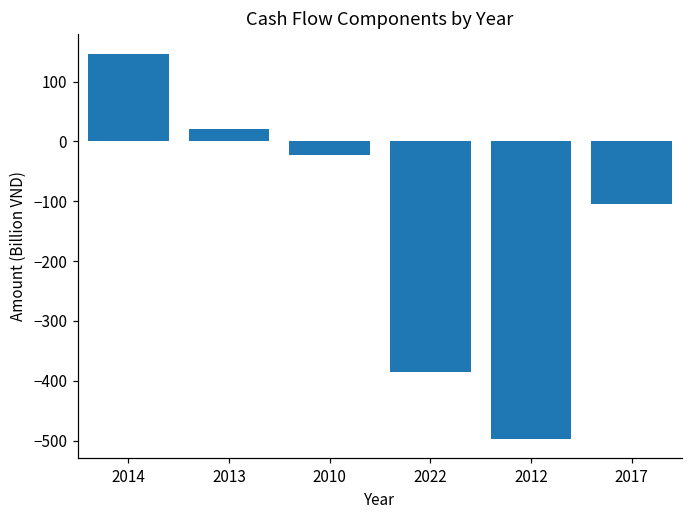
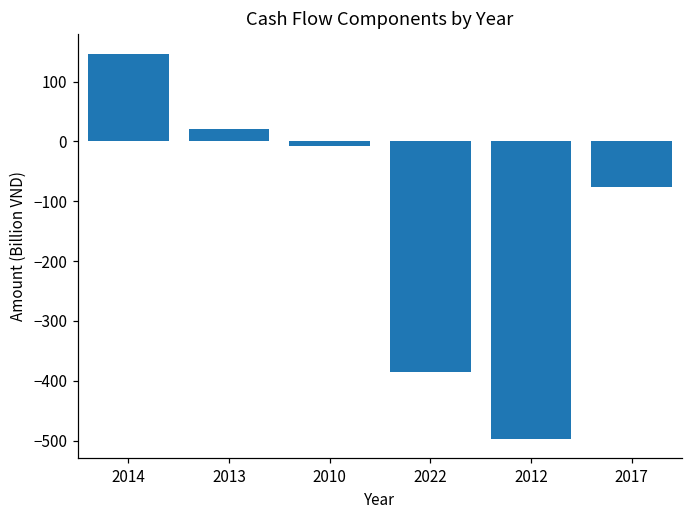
2010: -20 -> -10
2017: -100 -> -80
